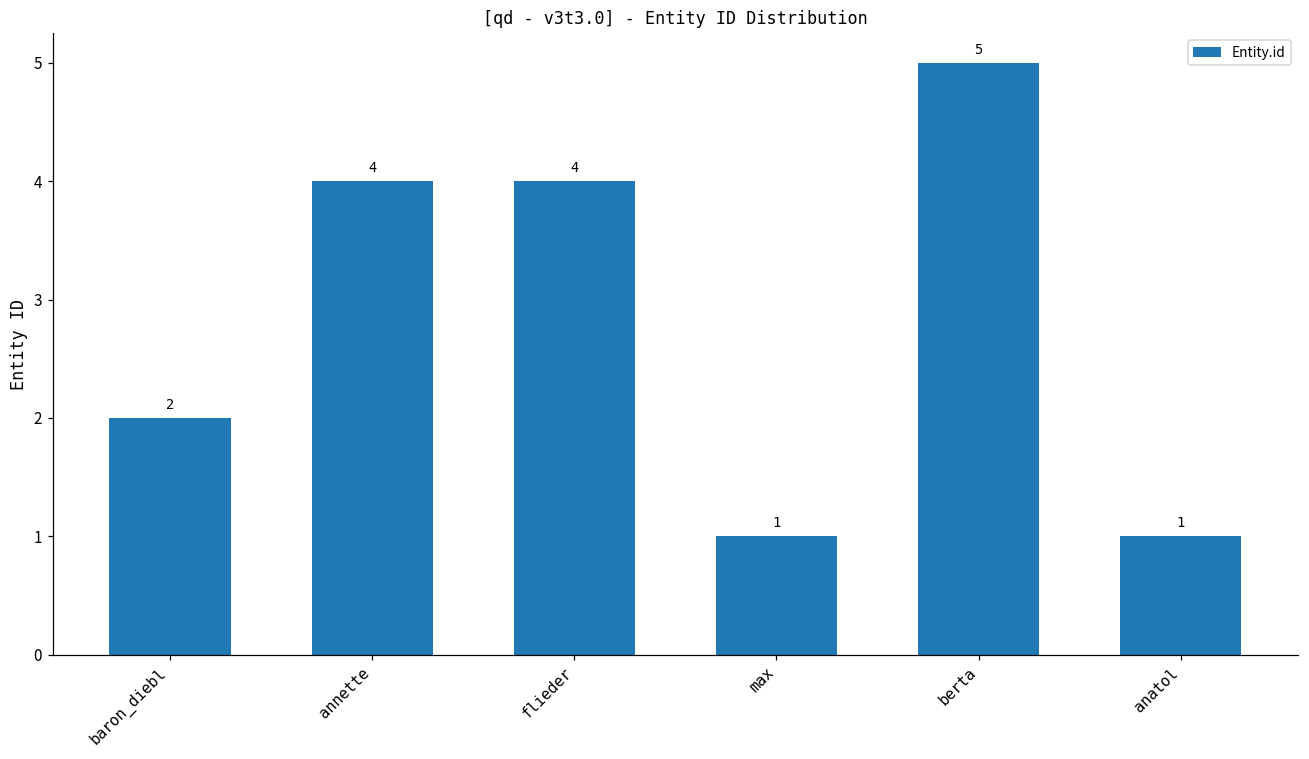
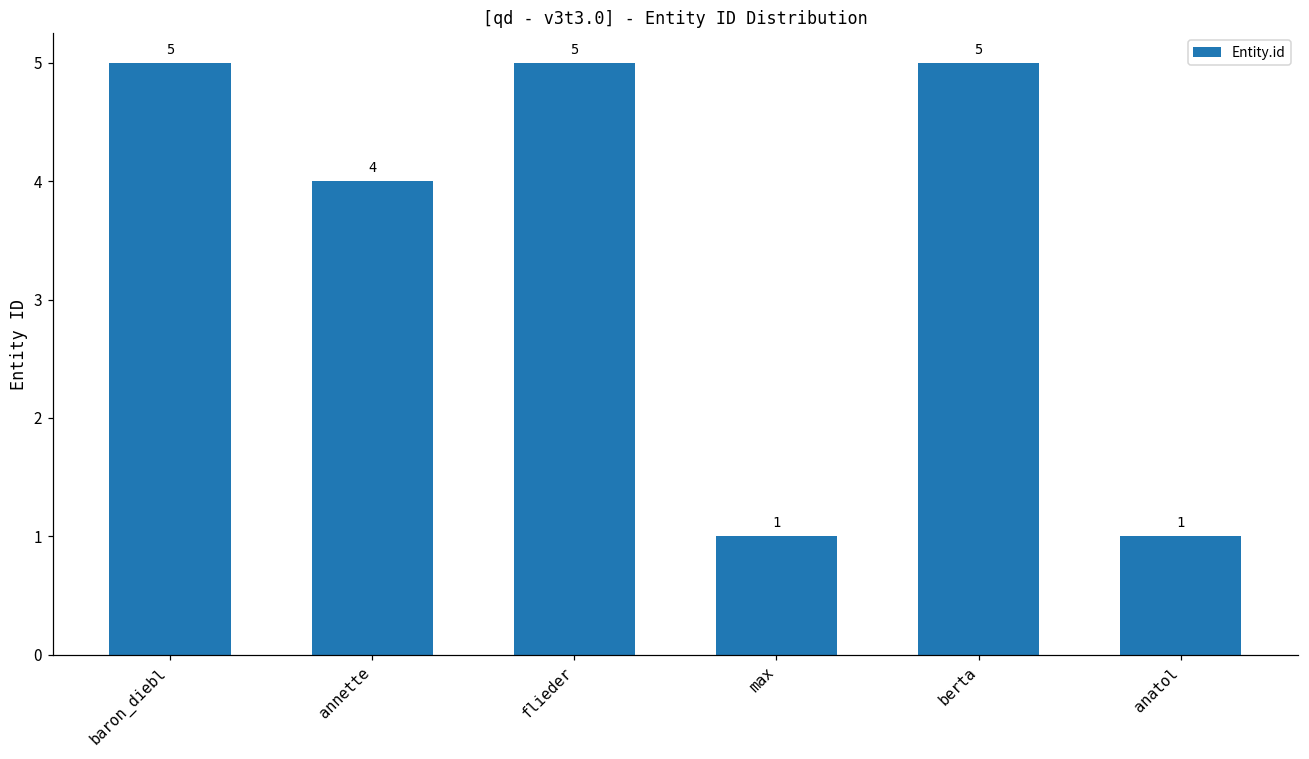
baron_diebl: 2 -> 5
flieder: 4 -> 5
